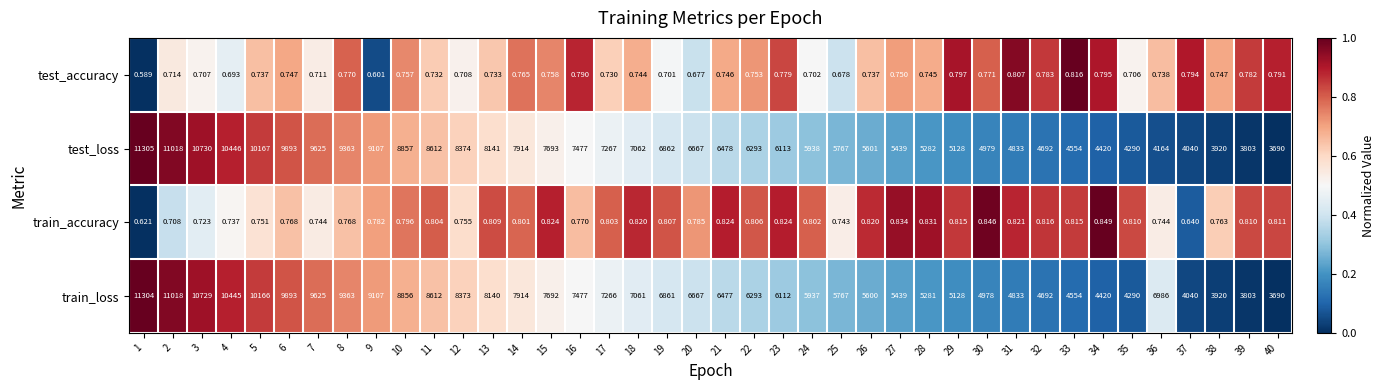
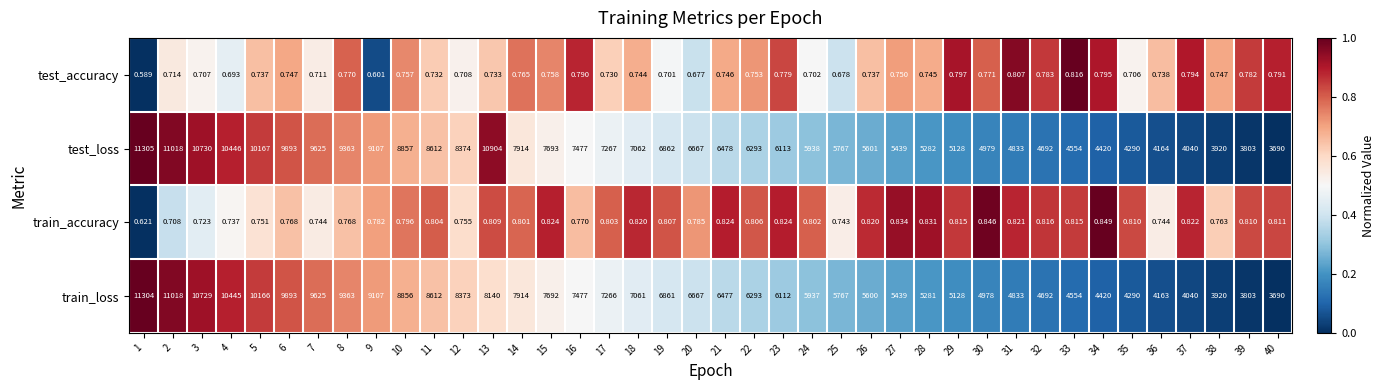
test_loss, 13: 8141 -> 10904
train_accuracy, 37: 0.640 -> 0.822
train_loss, 36: 6986 -> 4163
